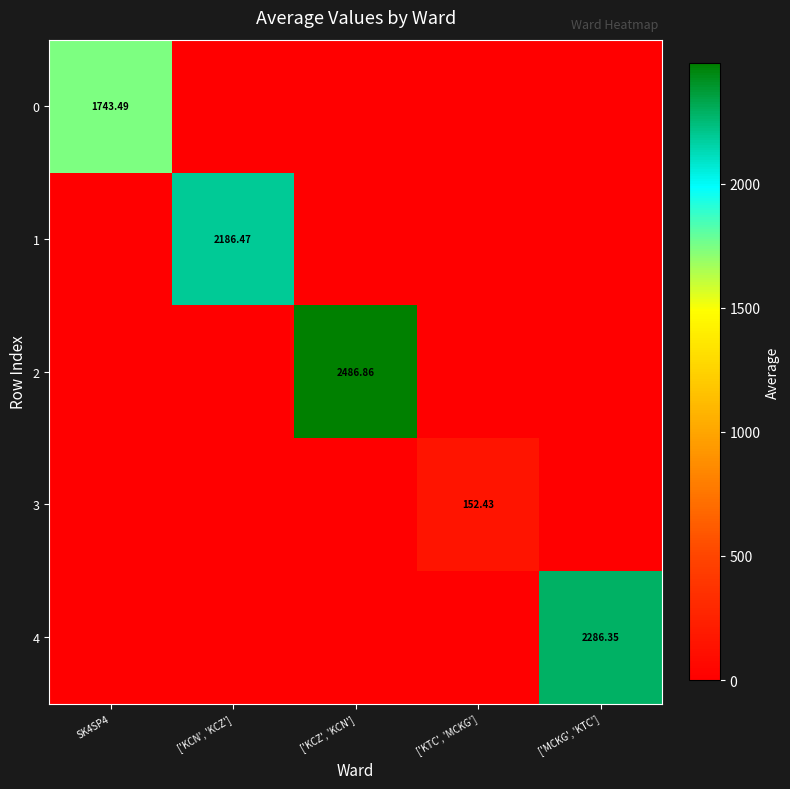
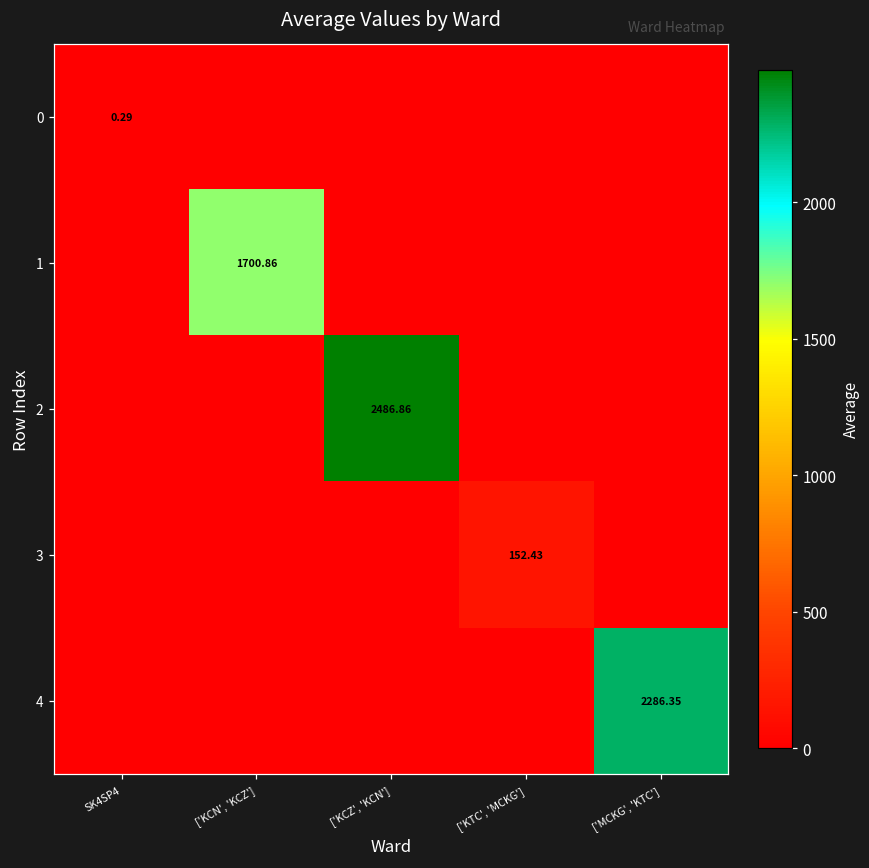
0, SK4SP4: 1743.49 -> 0.29
1, ['KCN', 'KCZ']: 2186.47 -> 1700.86
